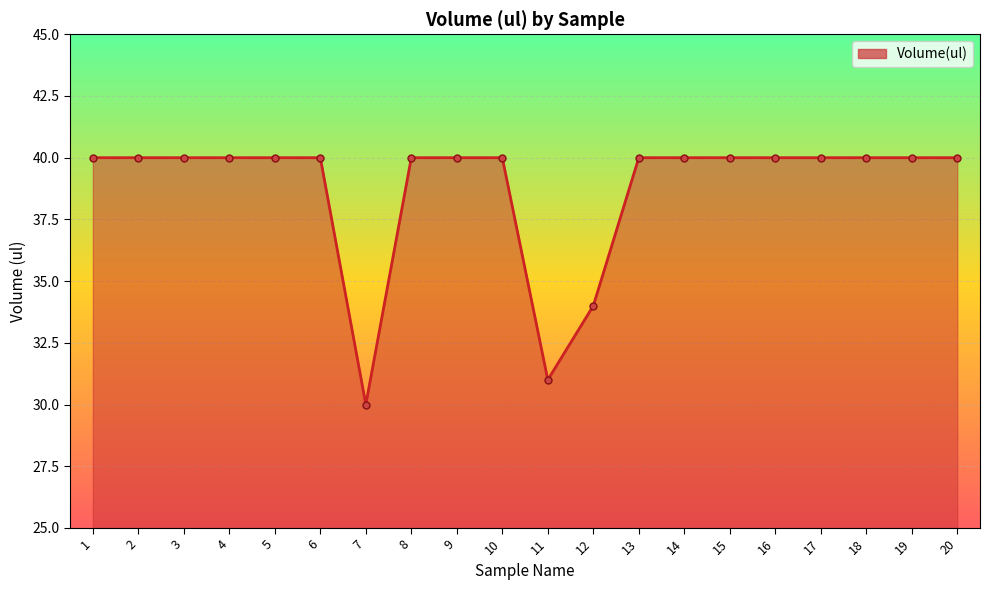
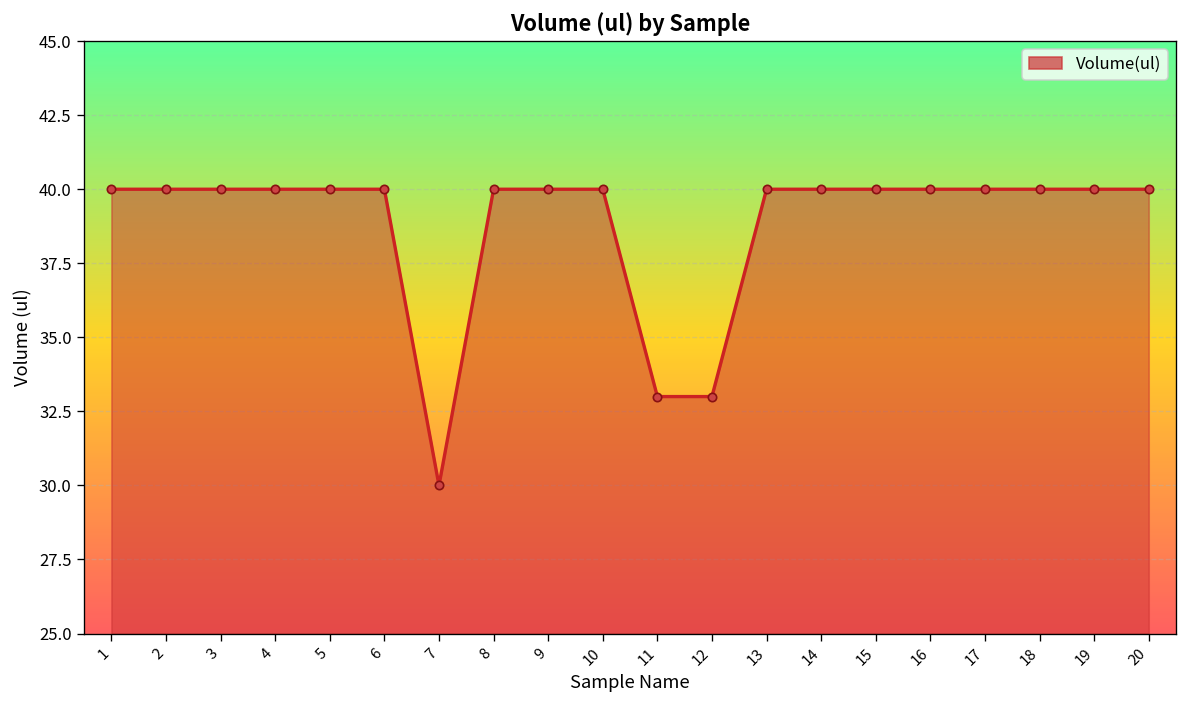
11: 31 -> 33
12: 34 -> 33
